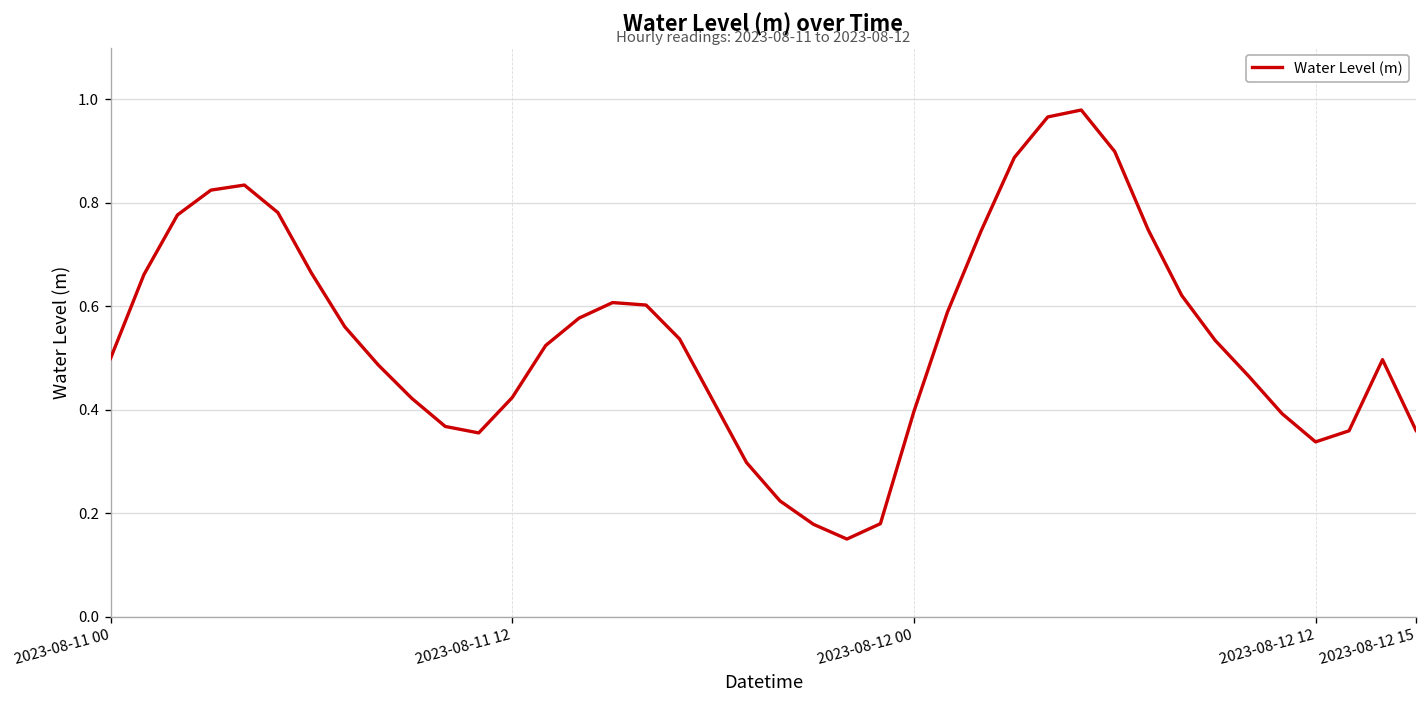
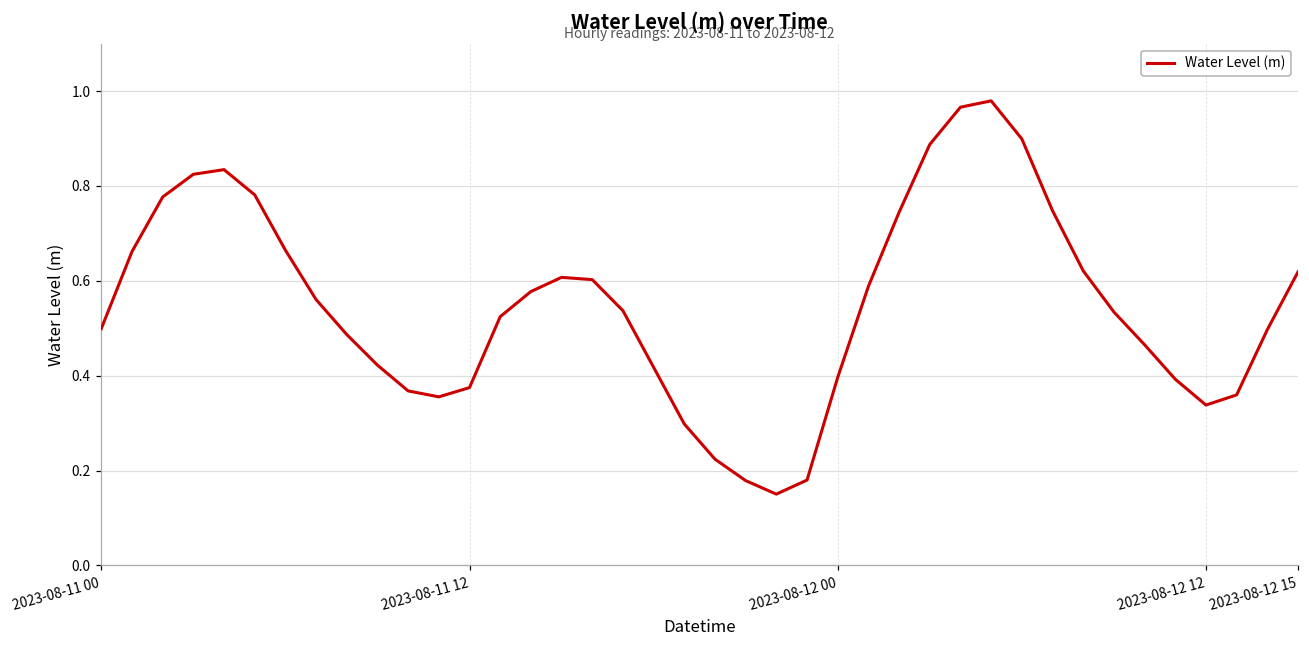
2023-08-11 12: 0.42 -> 0.38
2023-08-12 15: 0.36 -> 0.62
